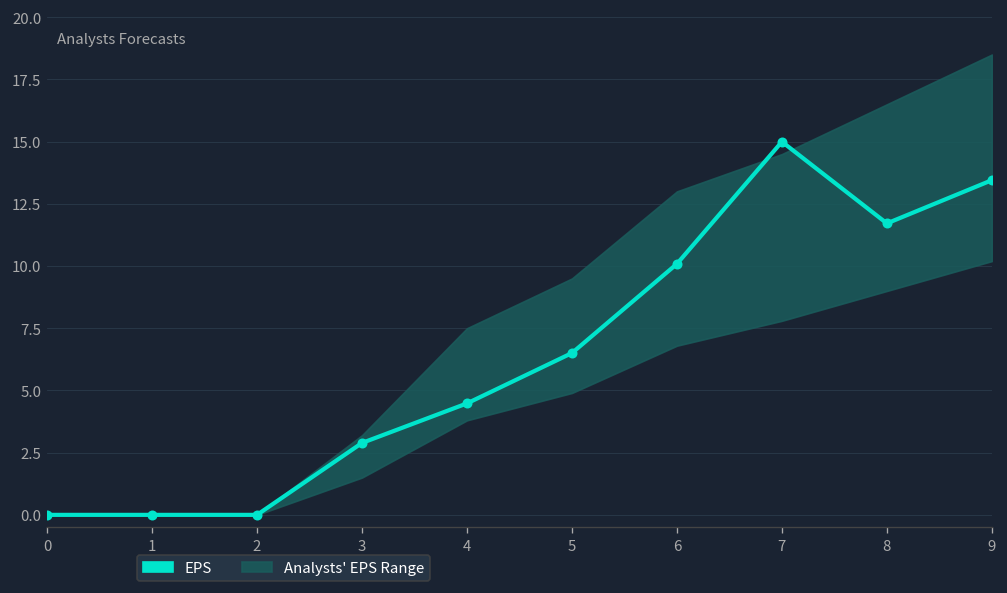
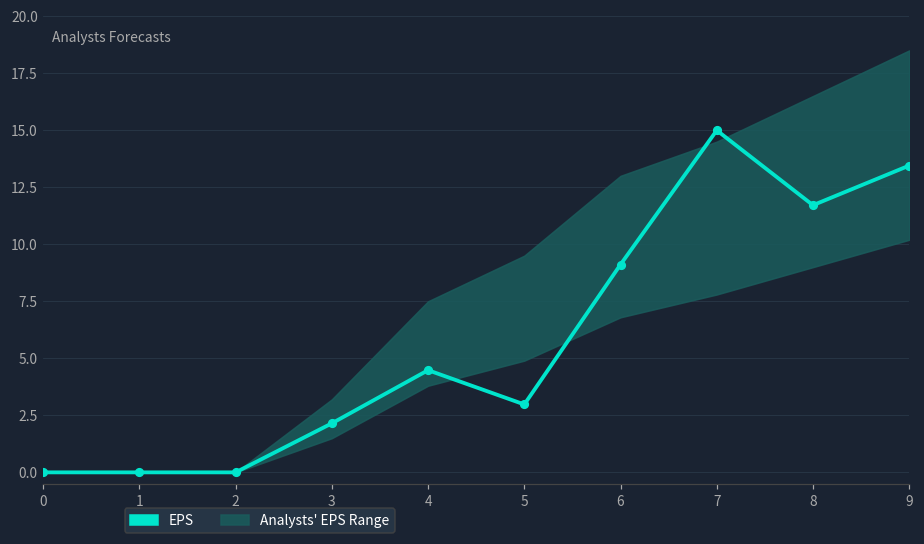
EPS, 3: 2.9 -> 2.2
EPS, 5: 6.5 -> 3.0
EPS, 6: 10.1 -> 9.1
